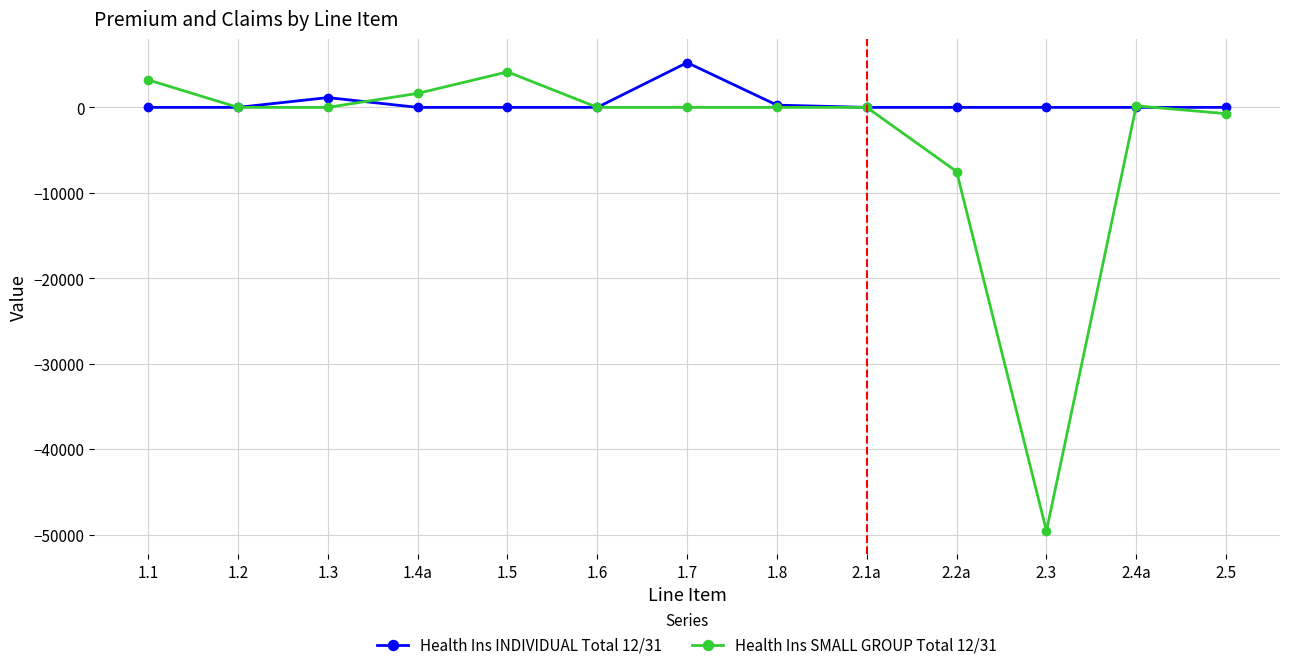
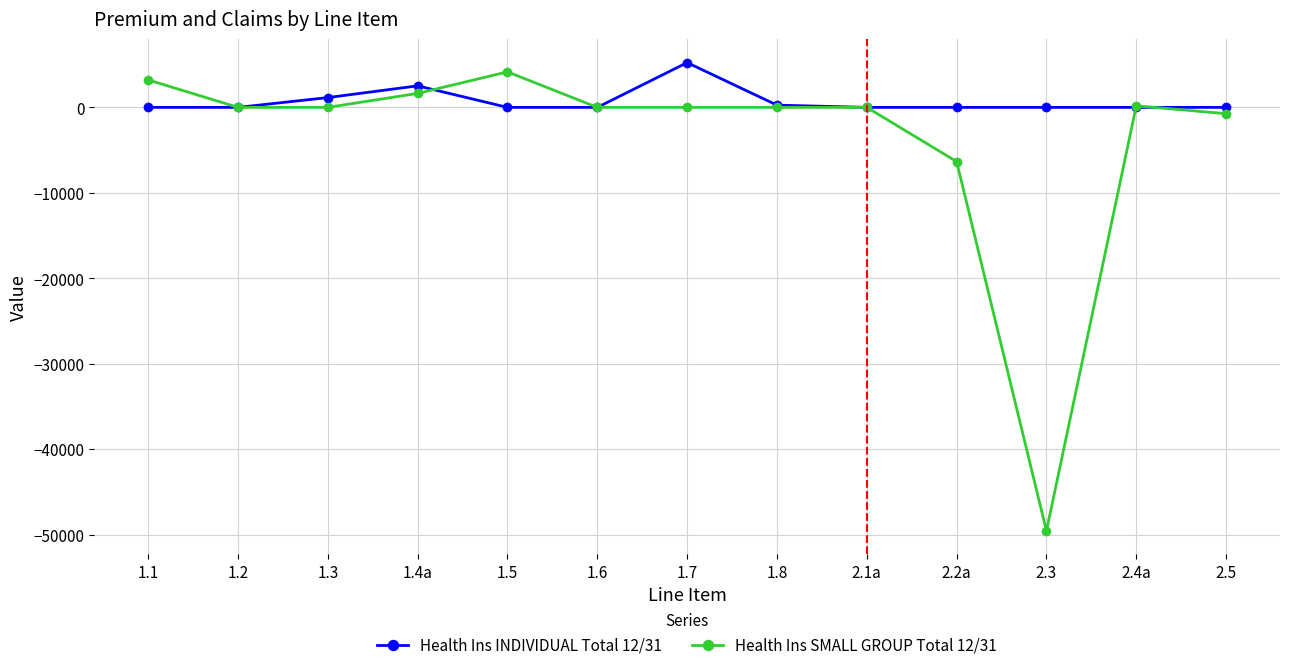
Health Ins INDIVIDUAL Total 12/31, 1.4a: 0 -> 3000
Health Ins SMALL GROUP Total 12/31, 2.2a: -8000 -> -6000
